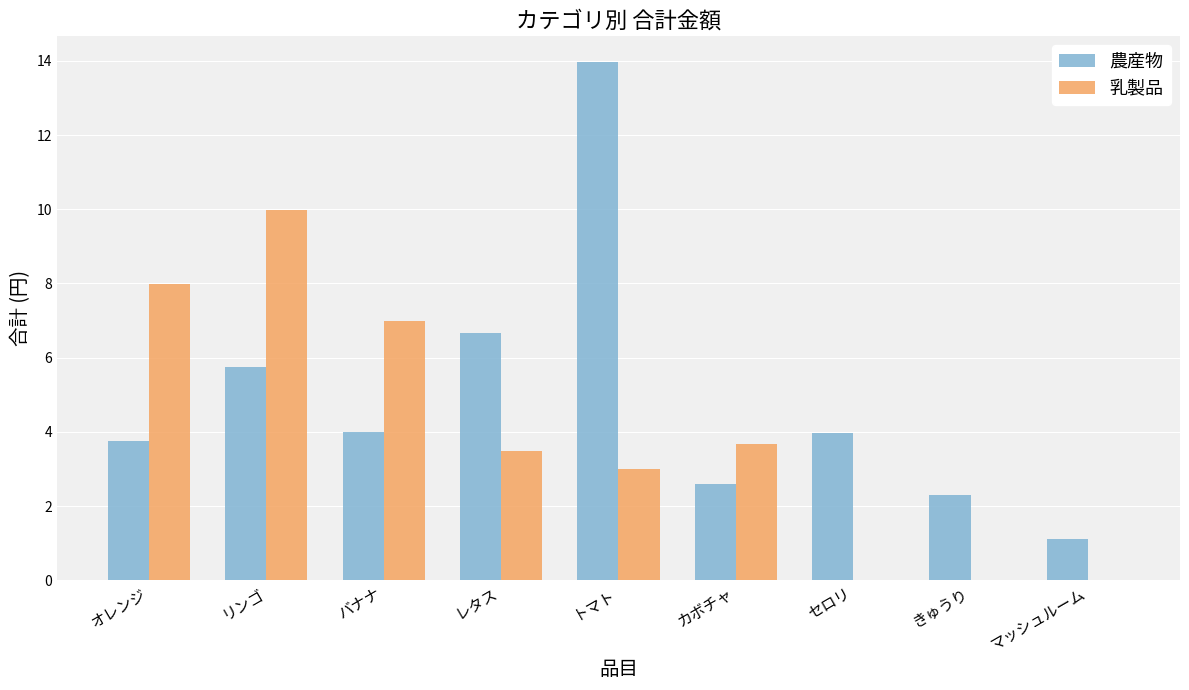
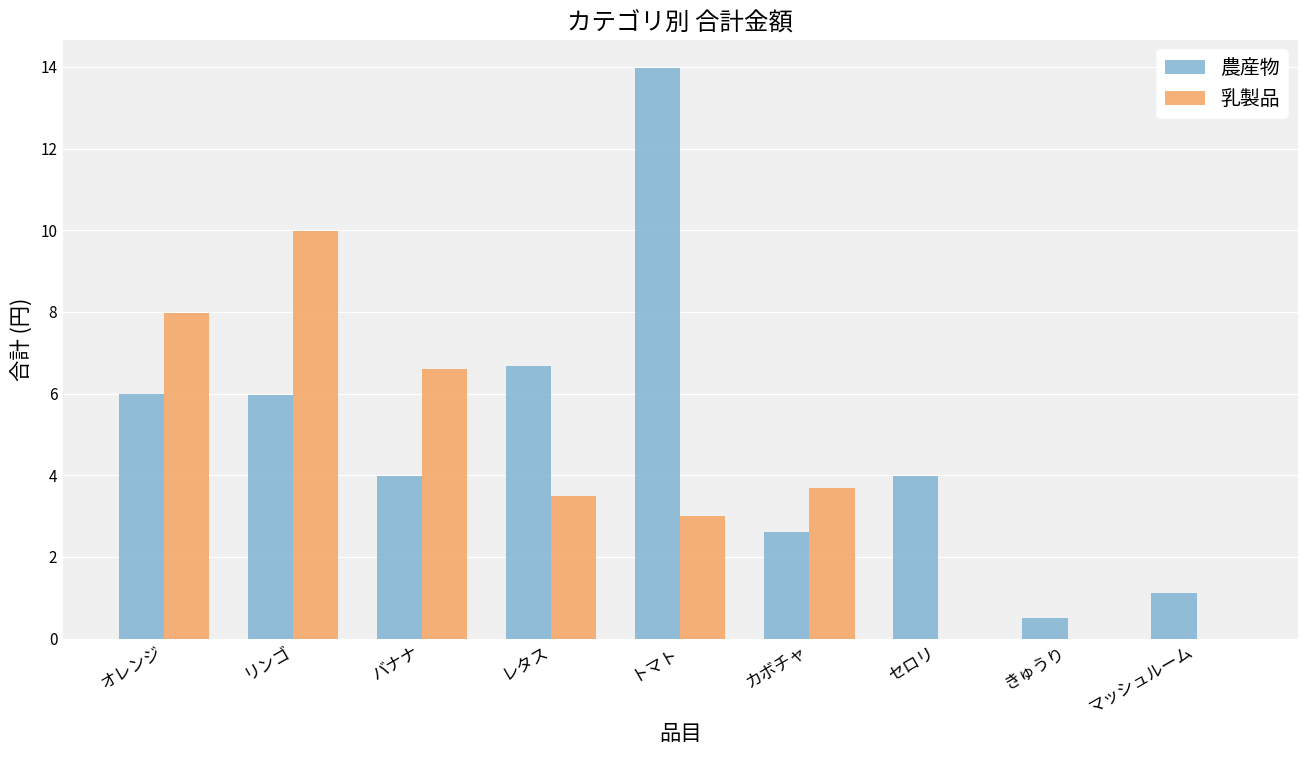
農産物, オレンジ: 3.8 -> 6.0
農産物, リンゴ: 5.7 -> 6.0
乳製品, バナナ: 7.0 -> 6.6
農産物, きゅうり: 2.3 -> 0.5
